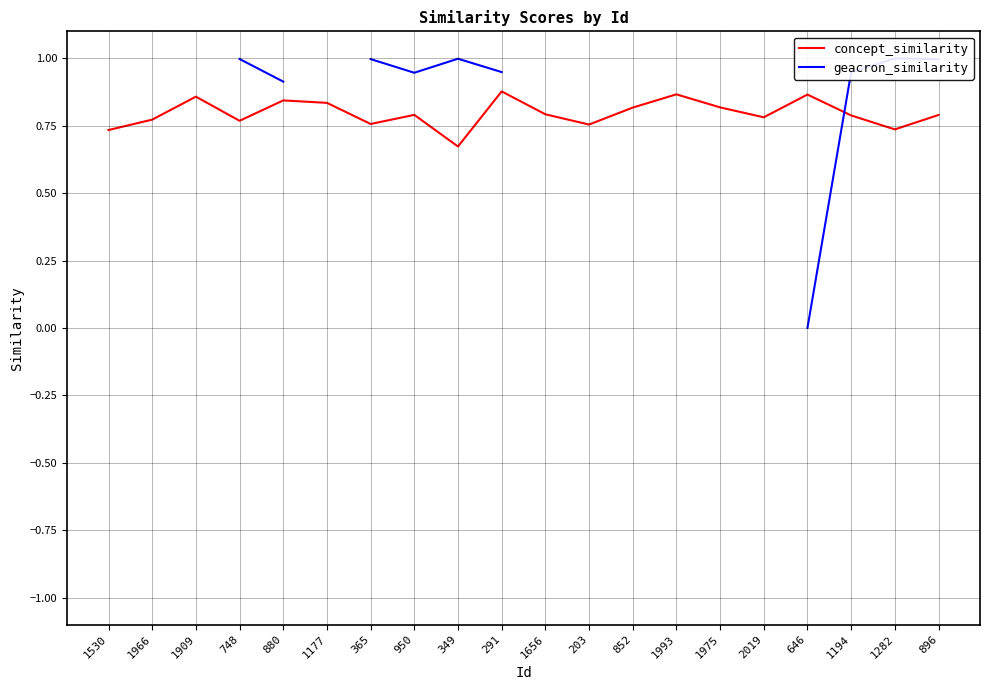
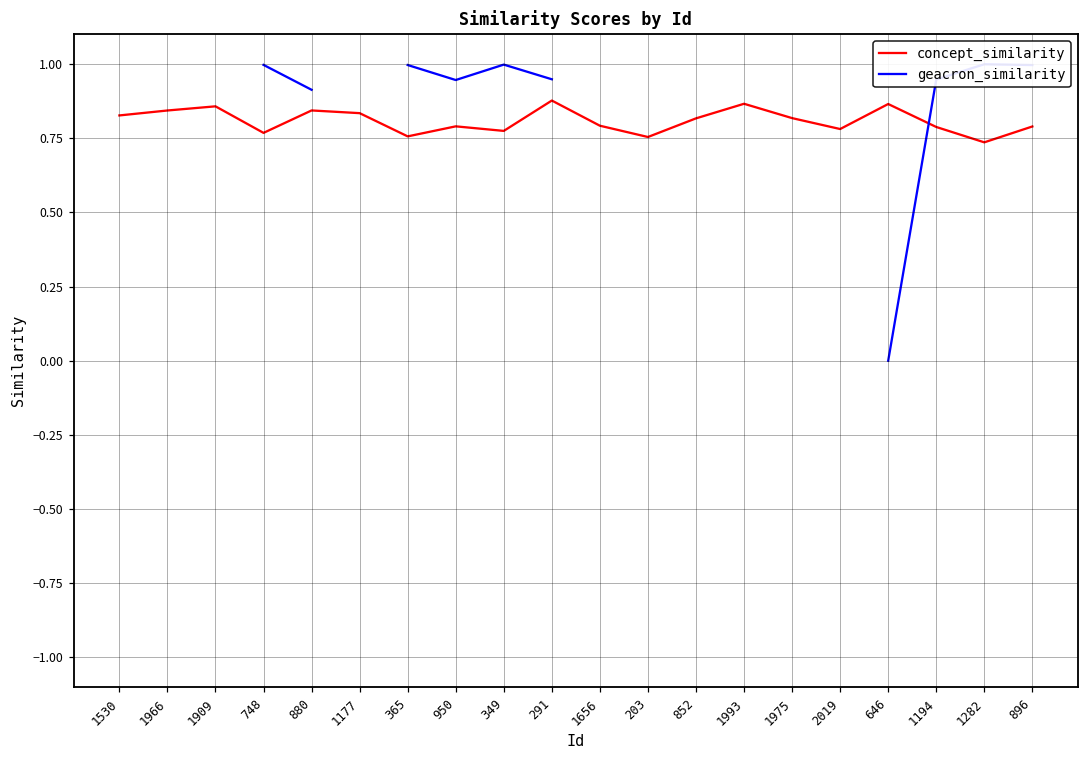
concept_similarity, 1530: 0.73 -> 0.83
concept_similarity, 1966: 0.77 -> 0.84
concept_similarity, 349: 0.67 -> 0.77
